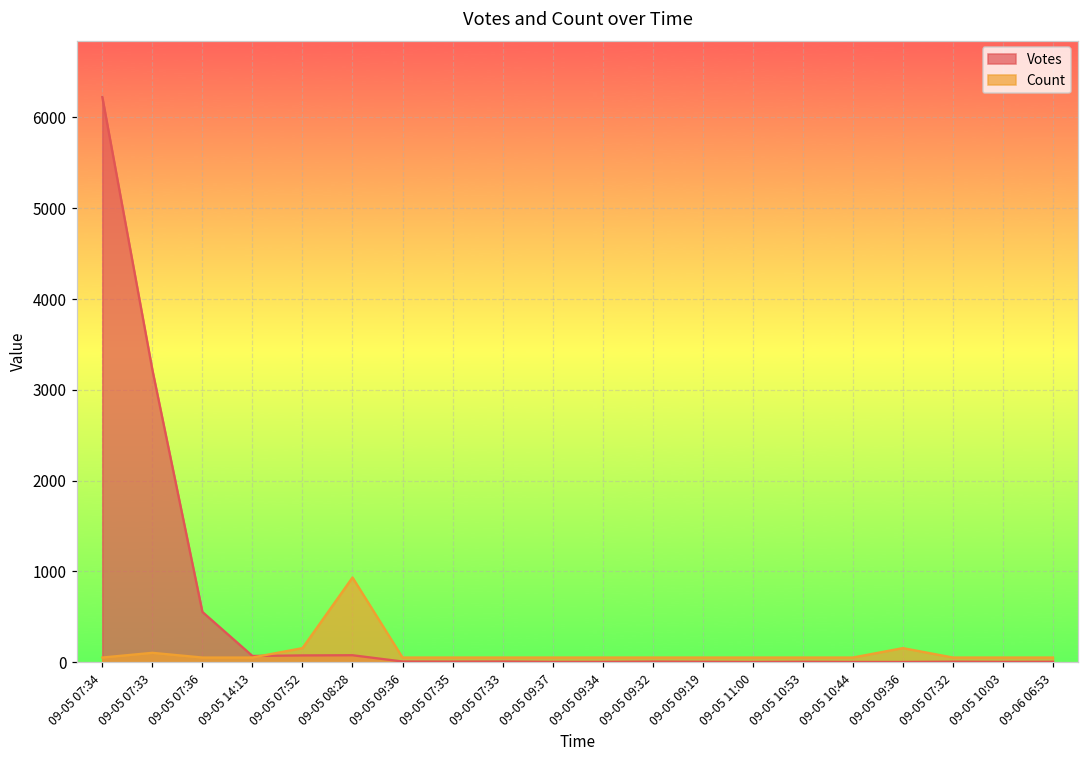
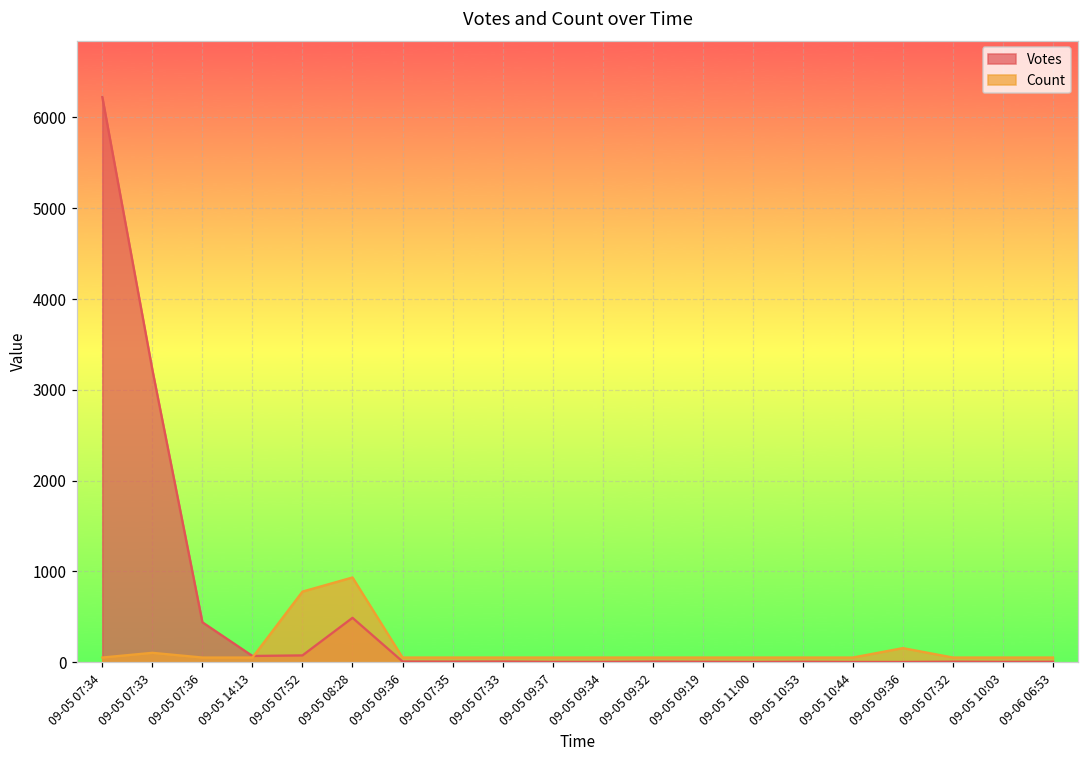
Votes, 09-05 07:36: 600 -> 400
Count, 09-05 07:52: 200 -> 800
Votes, 09-05 08:28: 100 -> 500
